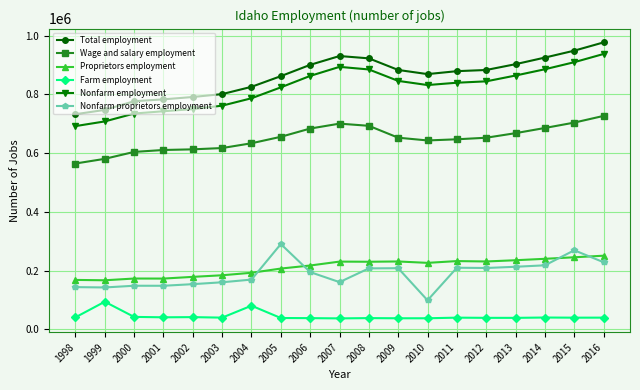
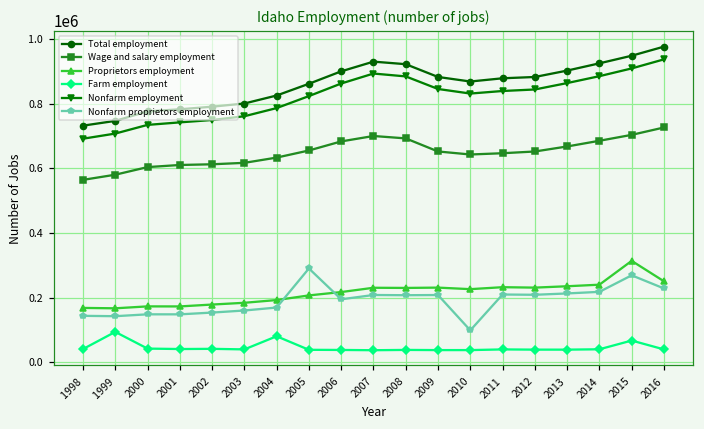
Nonfarm proprietors employment, 2007: 160000 -> 210000
Proprietors employment, 2015: 250000 -> 310000
Farm employment, 2015: 40000 -> 70000
